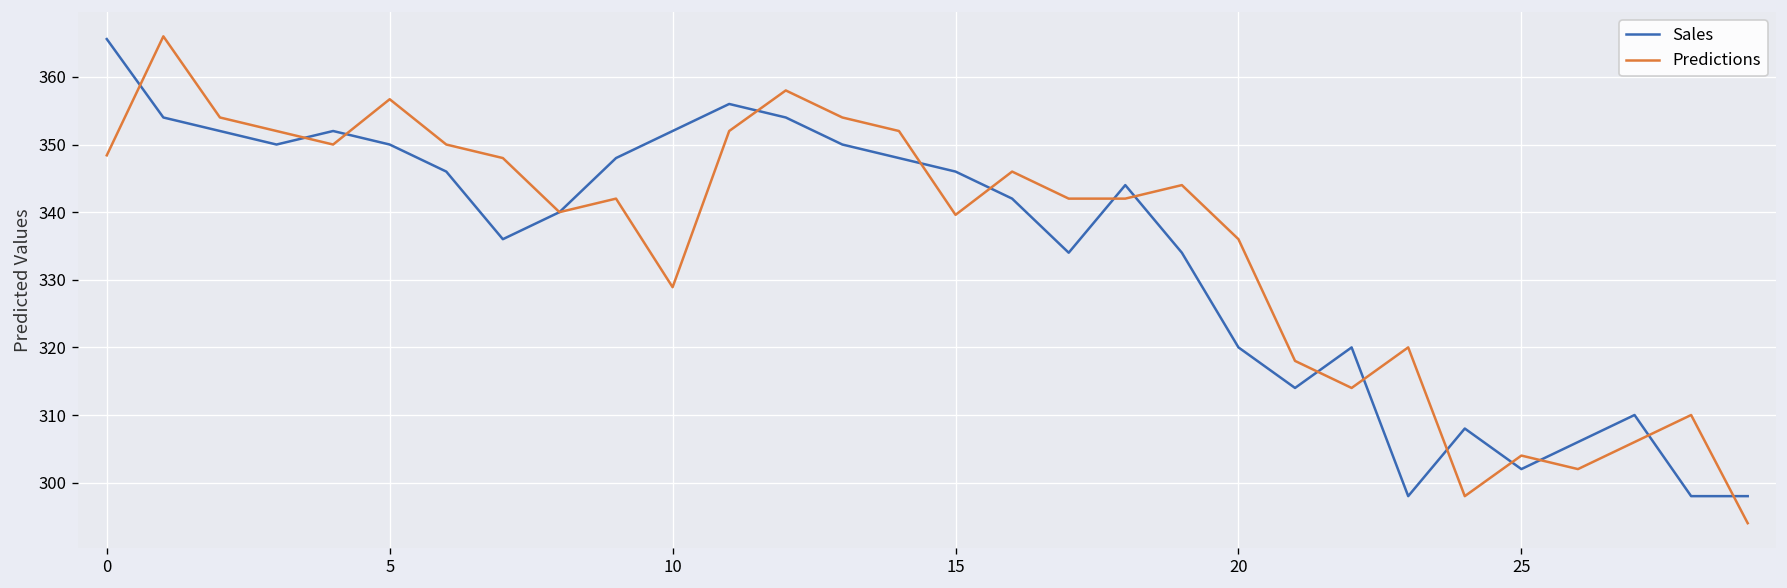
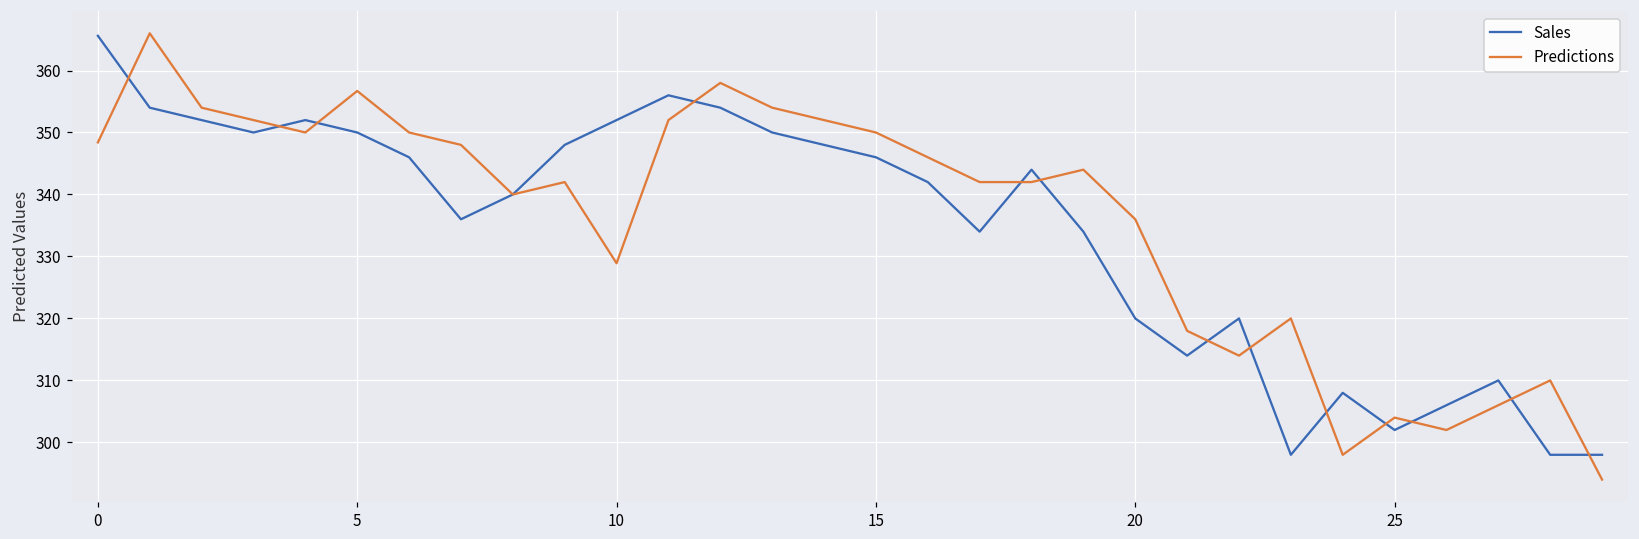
Predictions, 15: 340 -> 350
